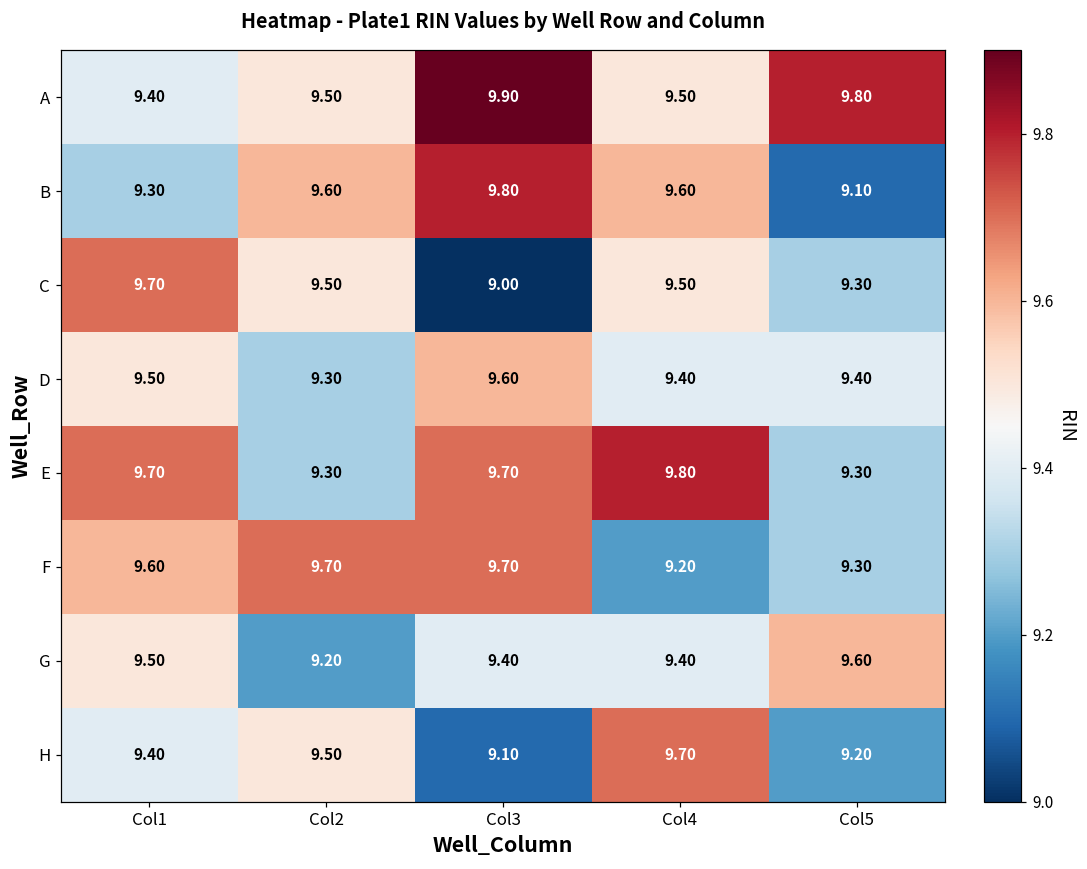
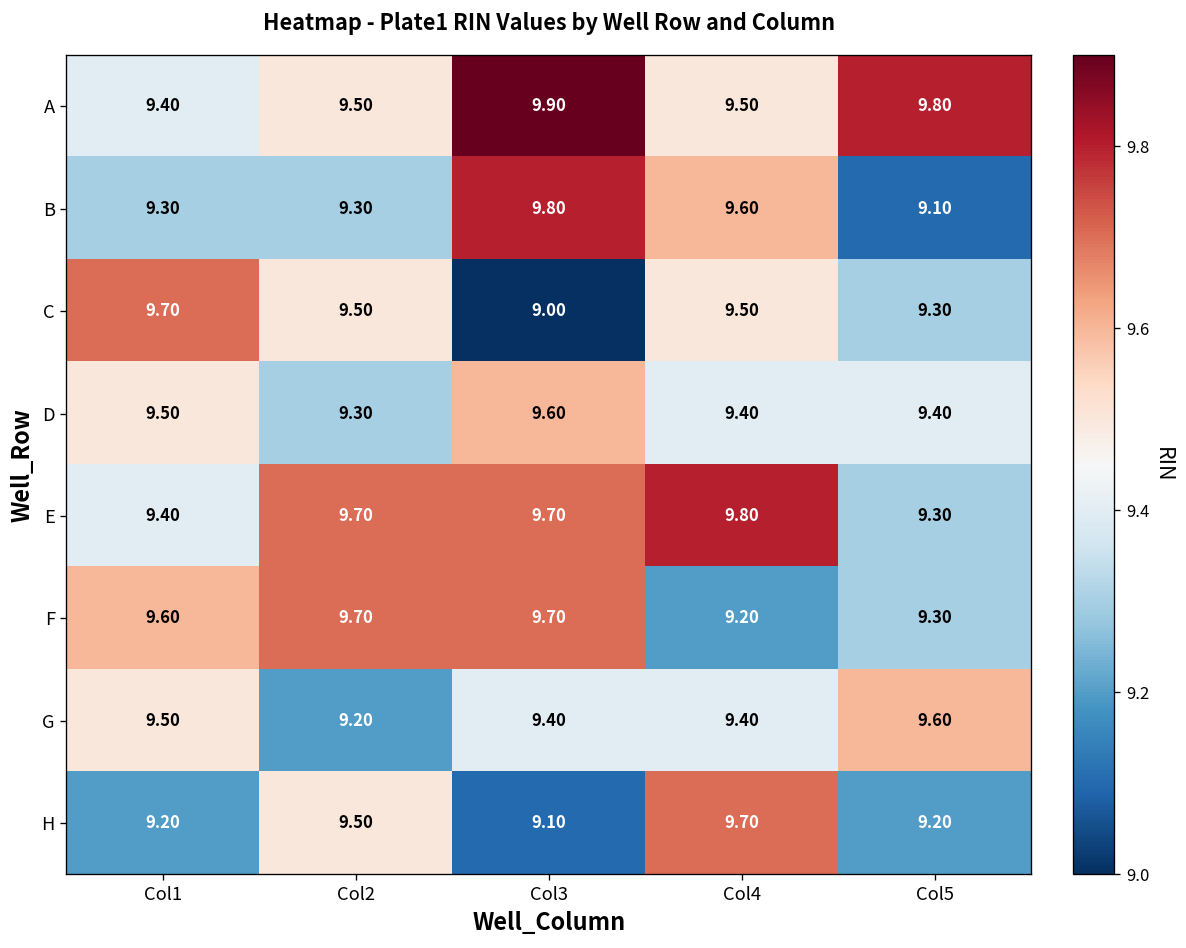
B, Col2: 9.60 -> 9.30
E, Col1: 9.70 -> 9.40
E, Col2: 9.30 -> 9.70
H, Col1: 9.40 -> 9.20
